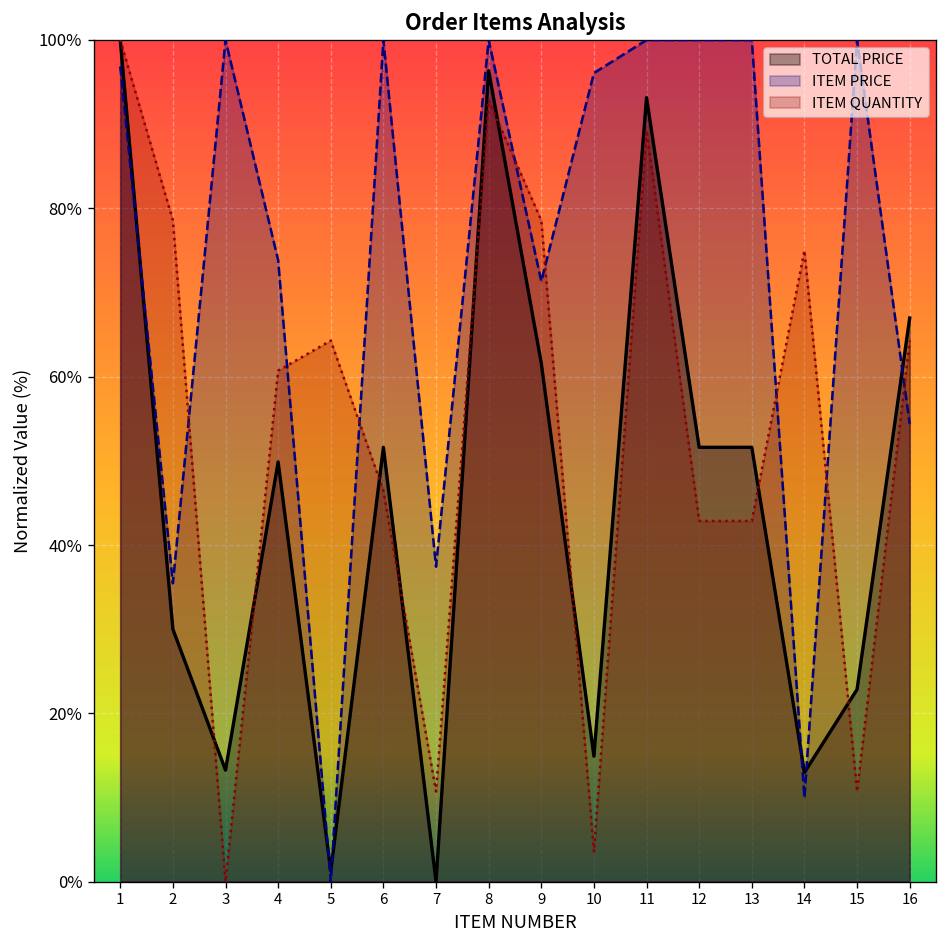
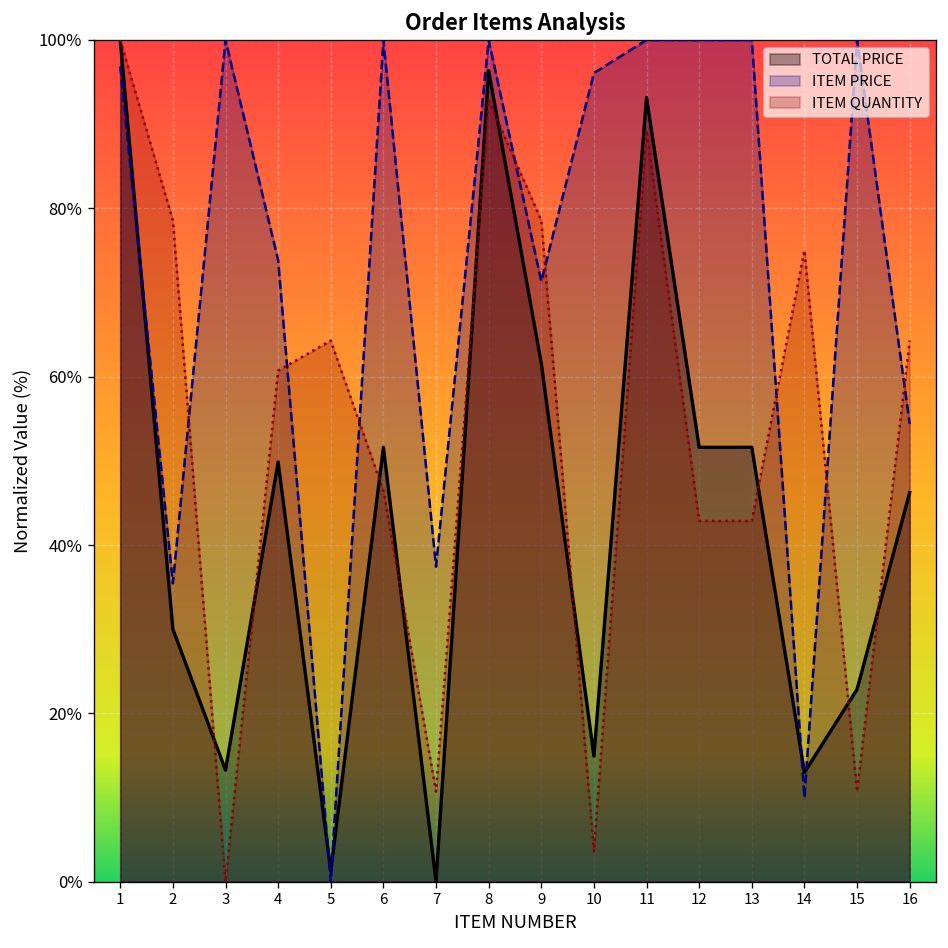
TOTAL PRICE, 16: 67% -> 46%
